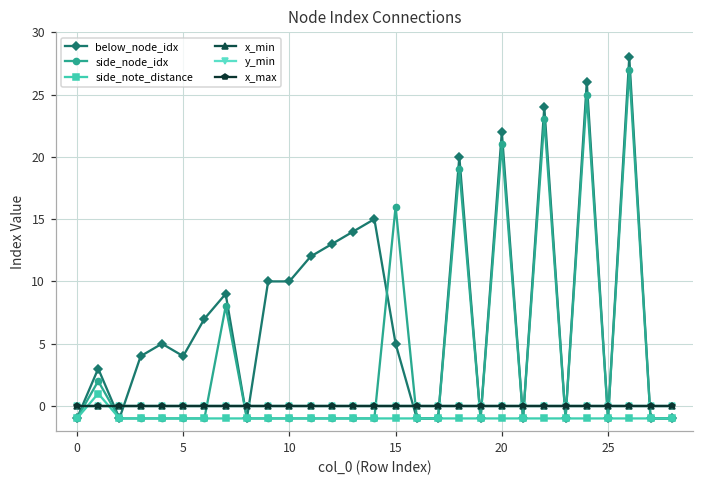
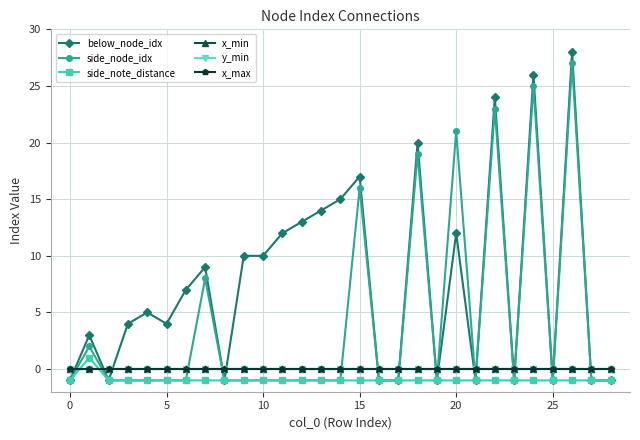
below_node_idx, 15: 5 -> 17
below_node_idx, 20: 22 -> 12
